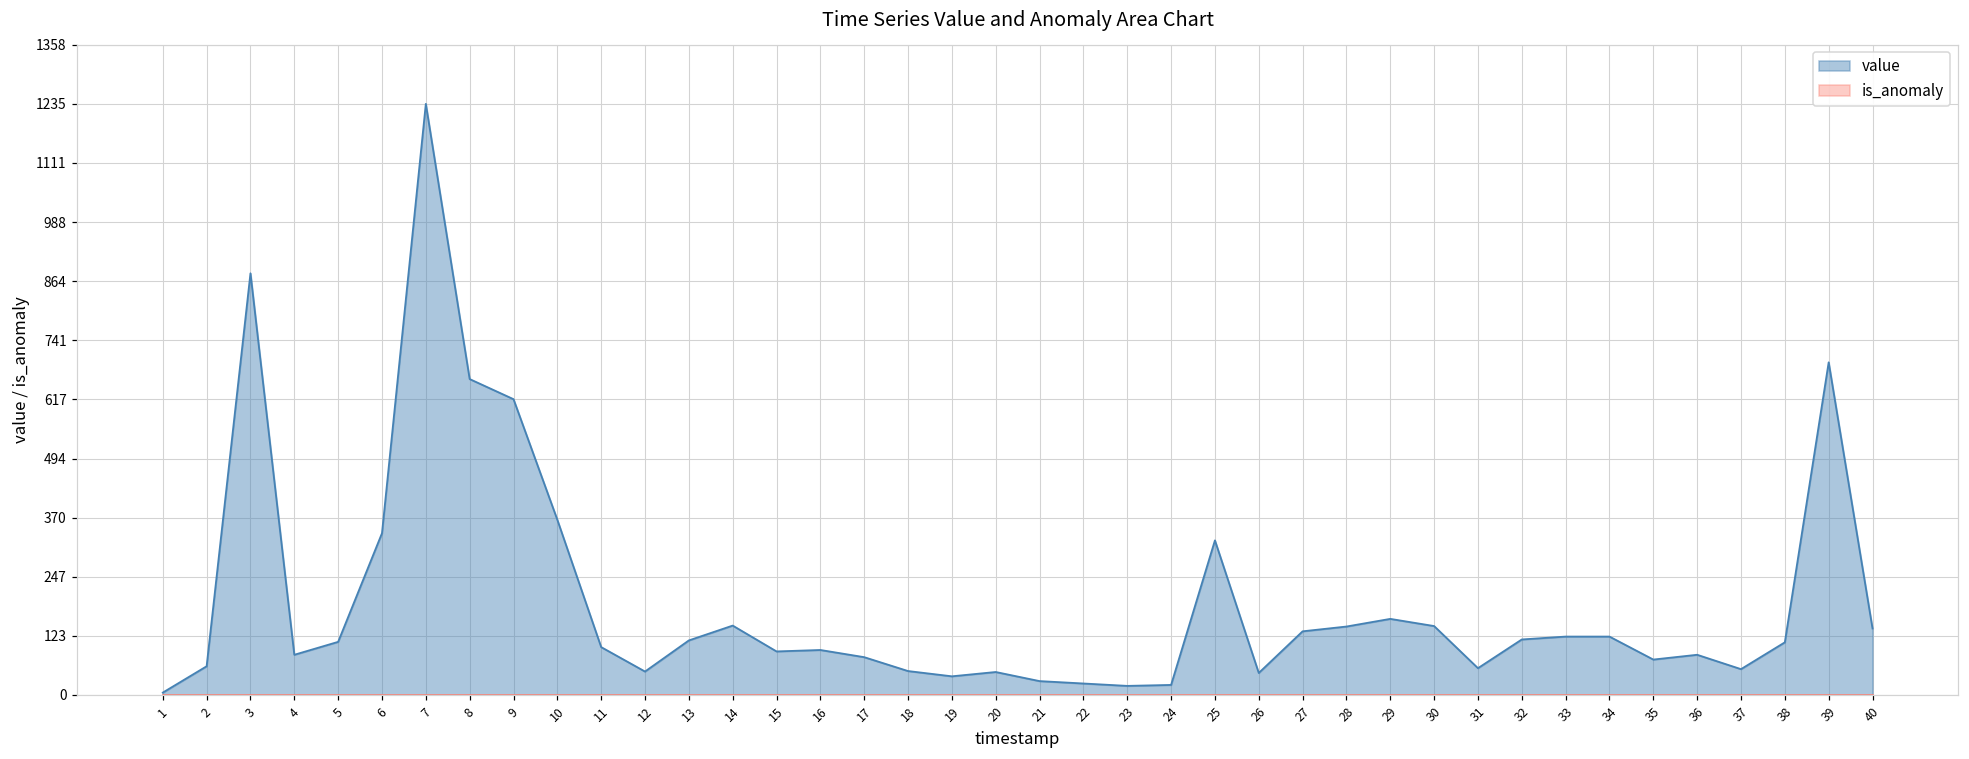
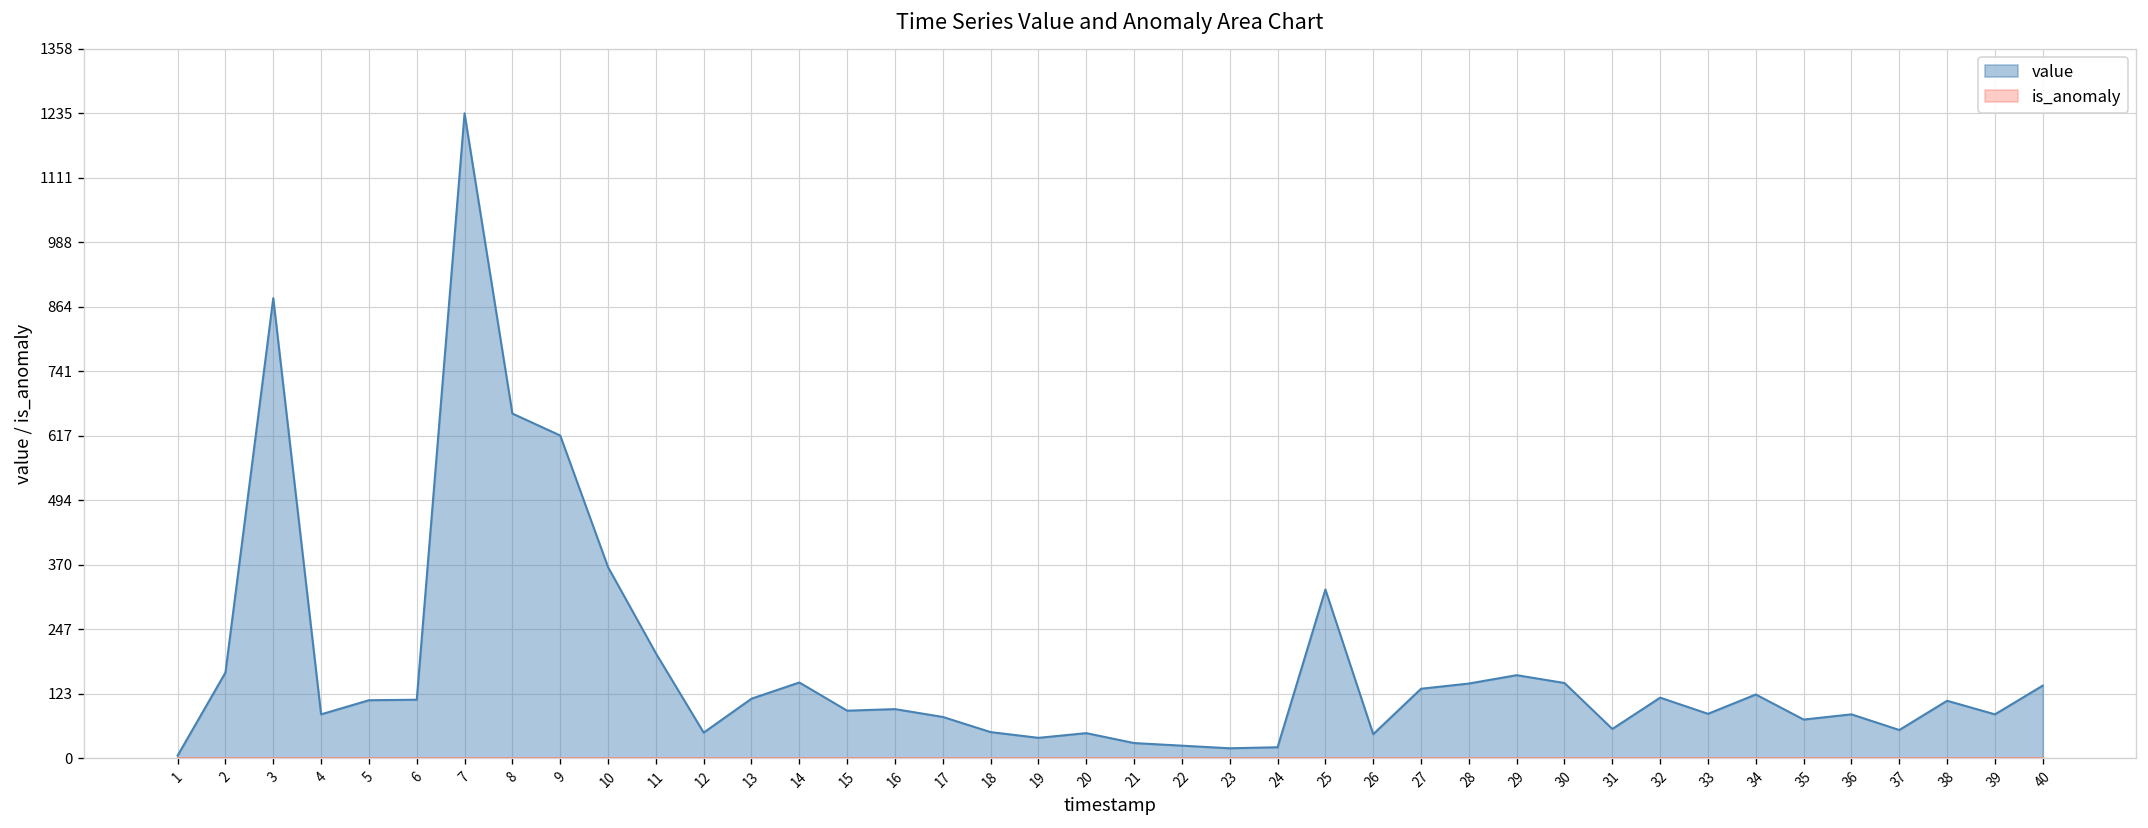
value, 2: 60 -> 160
value, 6: 340 -> 110
value, 11: 100 -> 200
value, 33: 120 -> 90
value, 39: 700 -> 80
